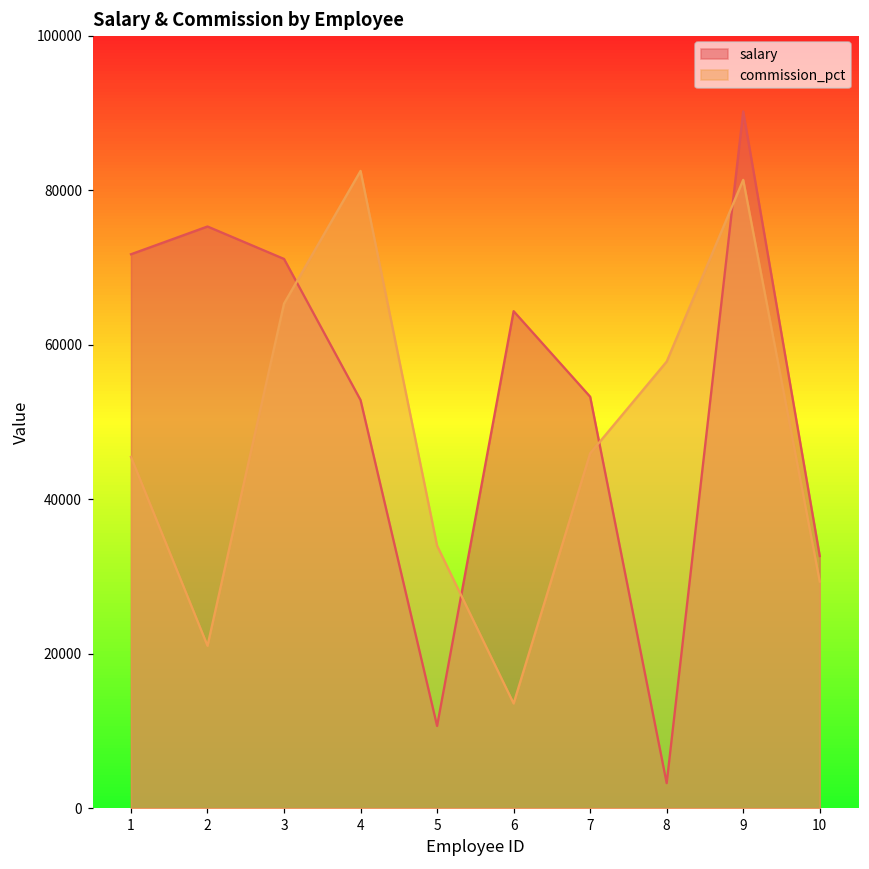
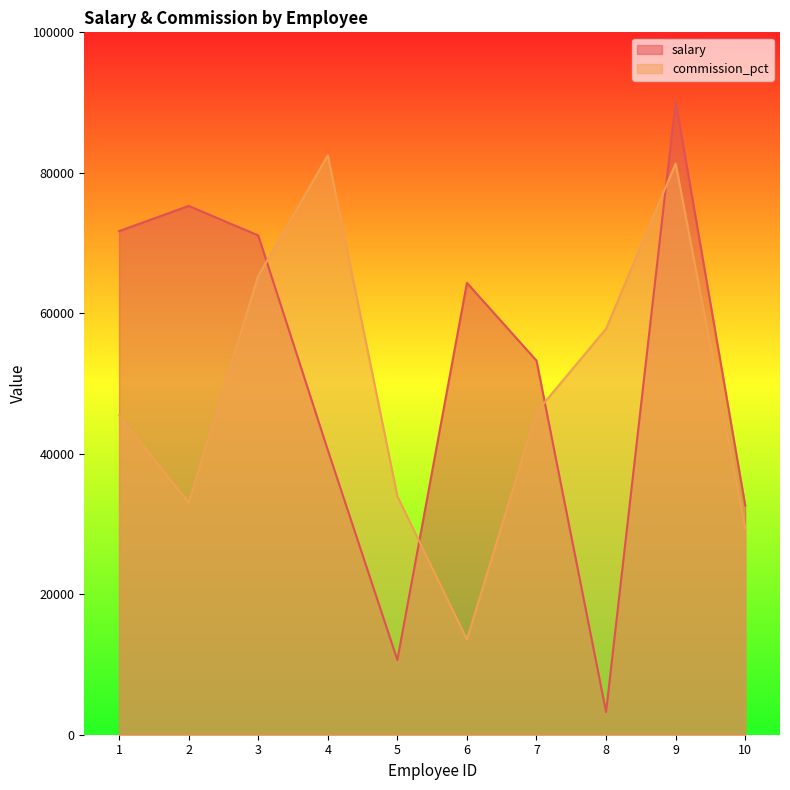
commission_pct, 2: 21000 -> 33000
salary, 4: 53000 -> 41000
